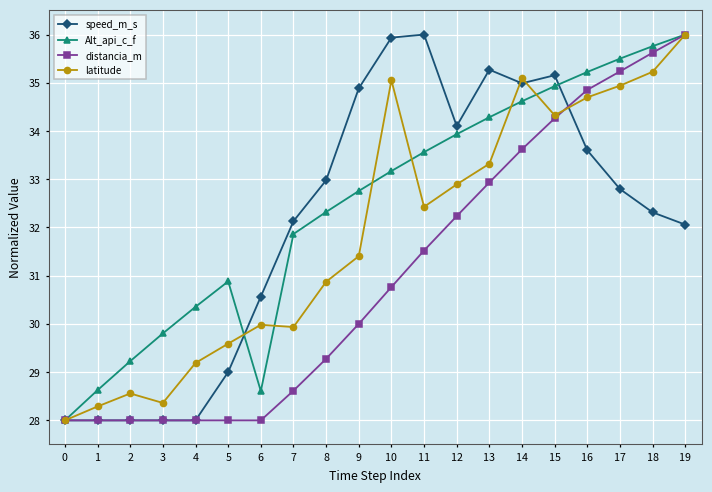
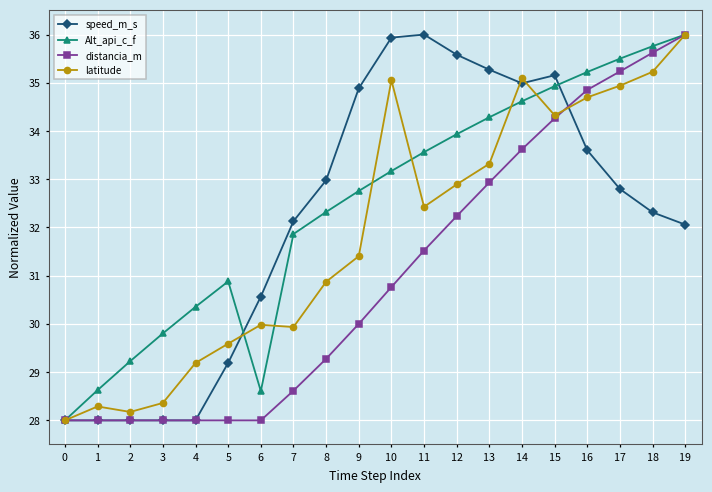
latitude, 2: 28.6 -> 28.2
speed_m_s, 5: 29.0 -> 29.2
speed_m_s, 12: 34.1 -> 35.6
